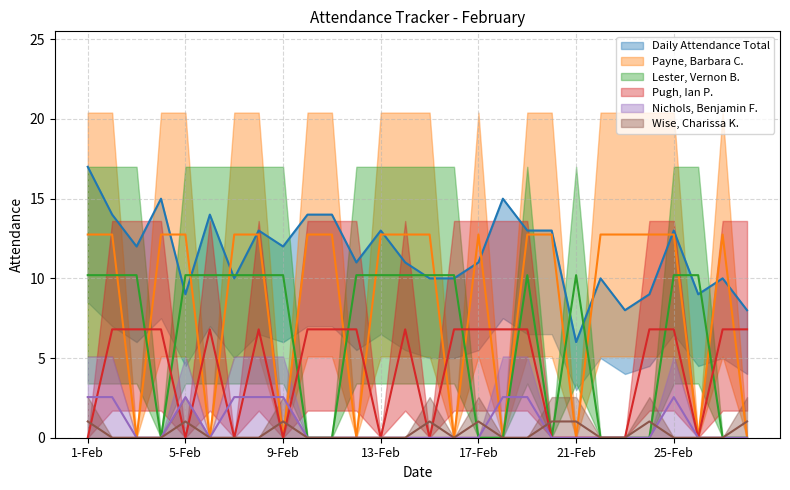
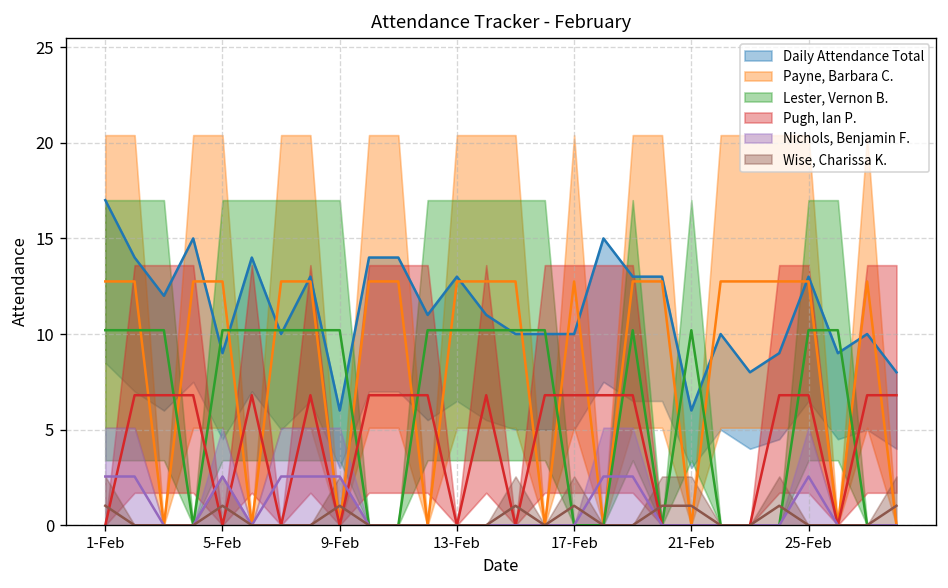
Daily Attendance Total, 9-Feb: 12 -> 6
Daily Attendance Total, 17-Feb: 11 -> 10
